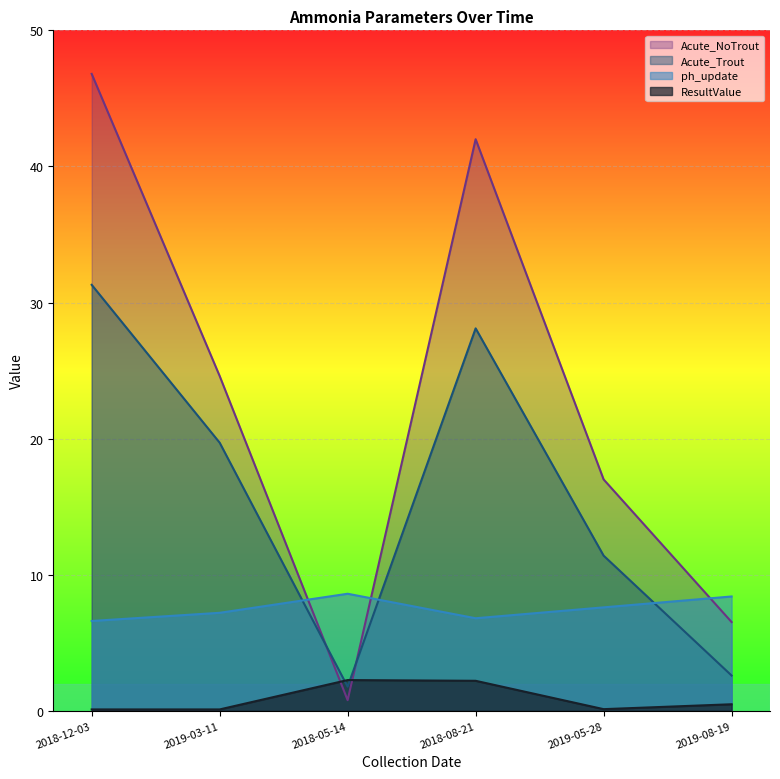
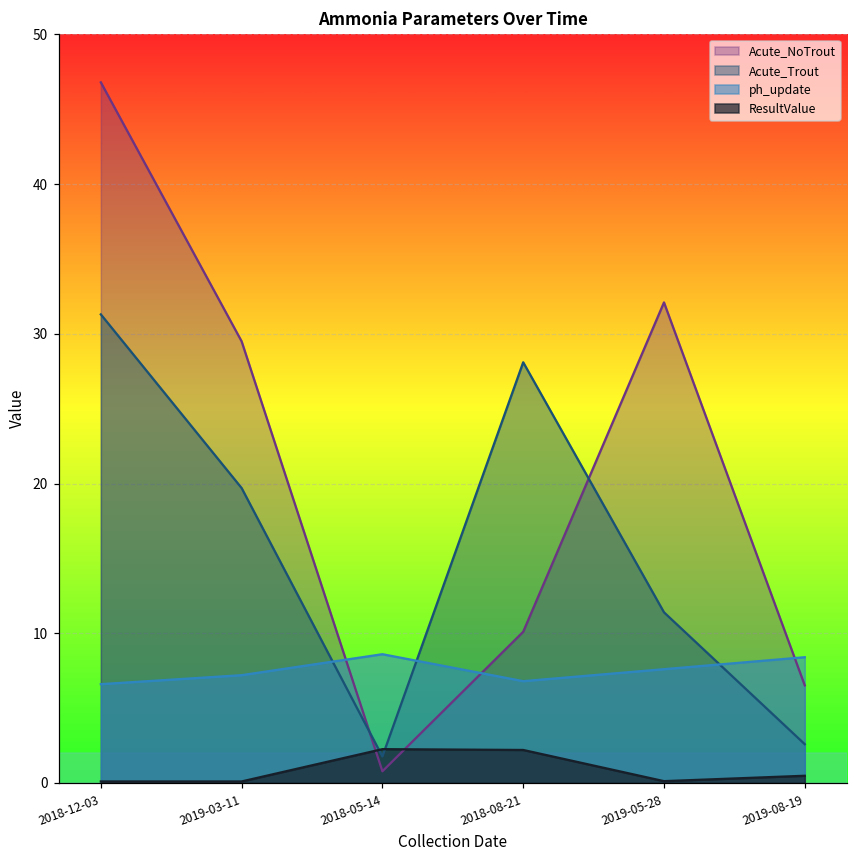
Acute_NoTrout, 2019-03-11: 24.6 -> 29.5
Acute_NoTrout, 2018-08-21: 42.0 -> 10.1
Acute_NoTrout, 2019-05-28: 17.0 -> 32.1
